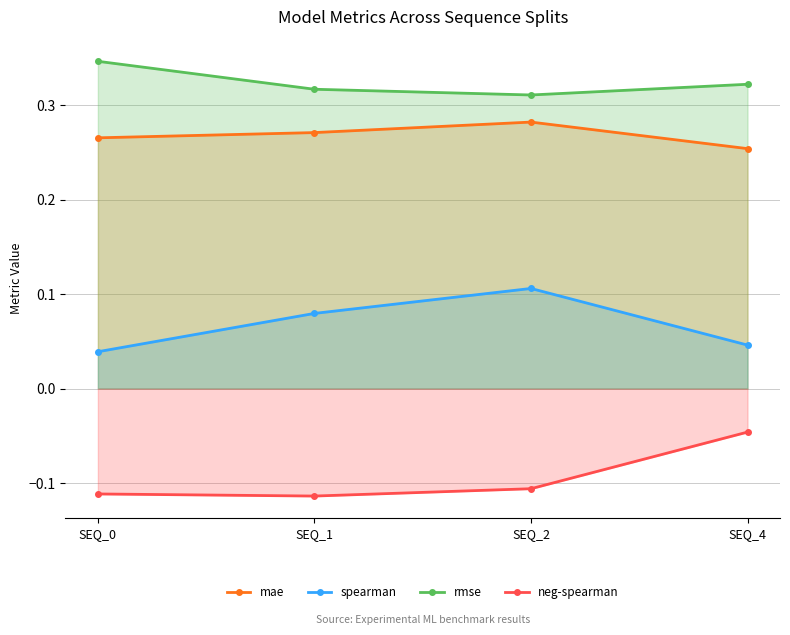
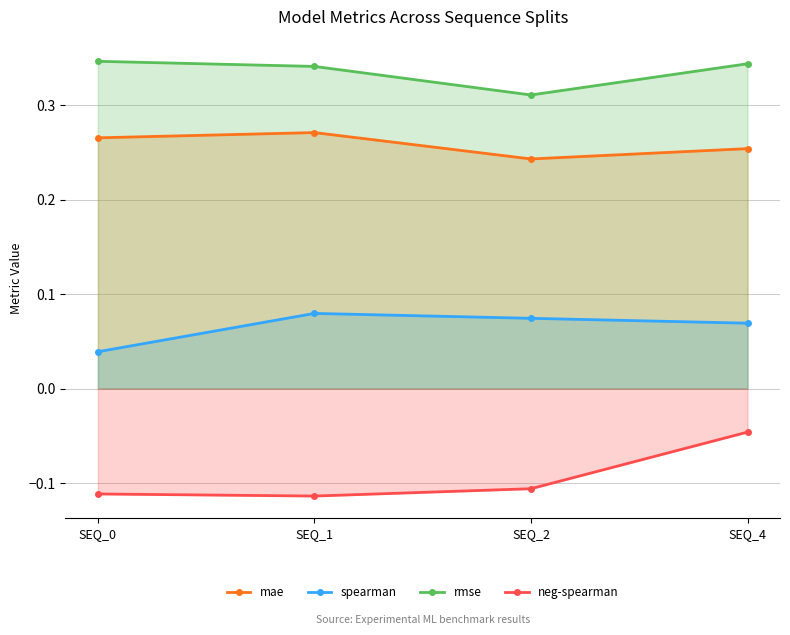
rmse, SEQ_1: 0.32 -> 0.34
mae, SEQ_2: 0.28 -> 0.24
spearman, SEQ_2: 0.11 -> 0.07
spearman, SEQ_4: 0.05 -> 0.07
rmse, SEQ_4: 0.32 -> 0.34
